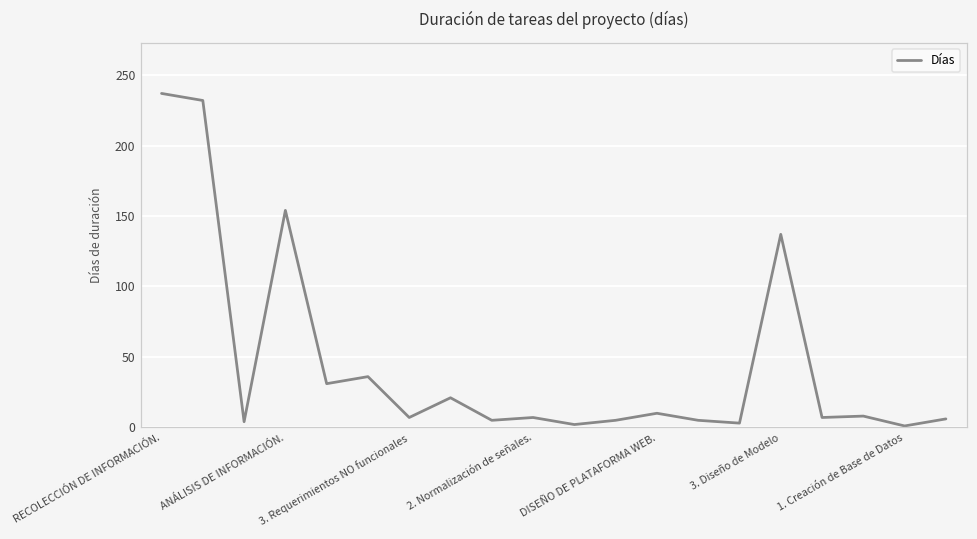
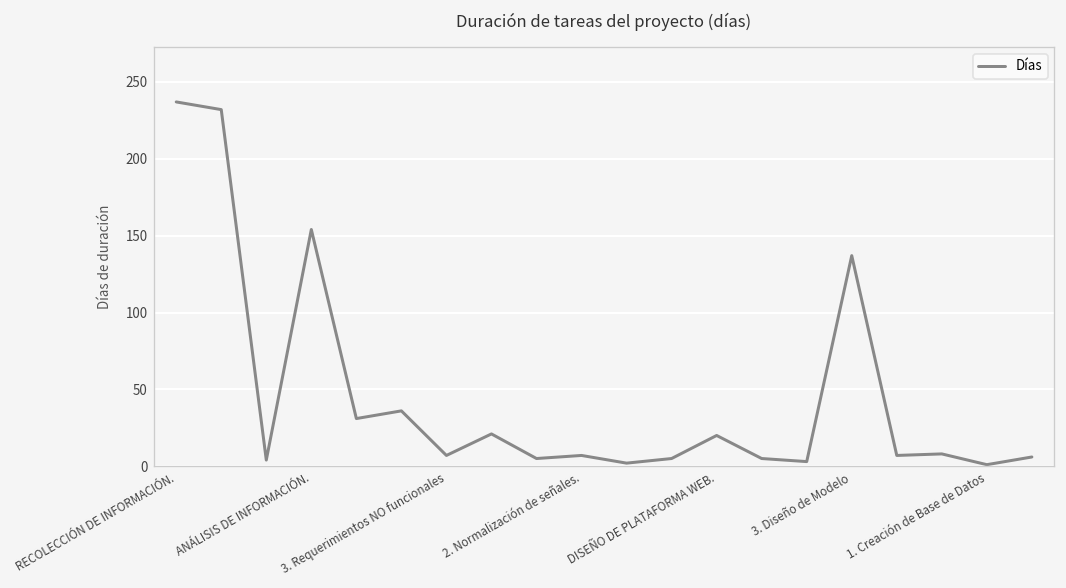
DISEÑO DE PLATAFORMA WEB.: 10 -> 20
